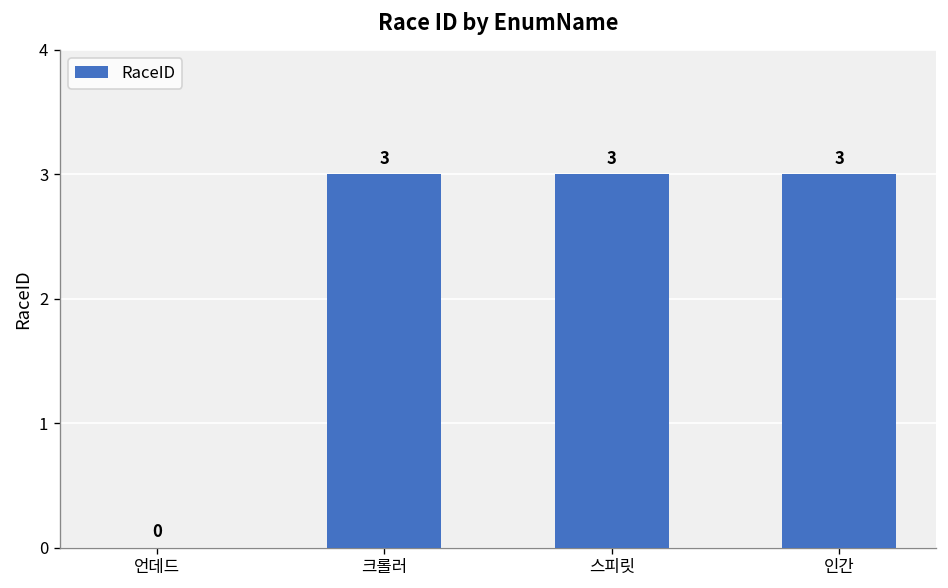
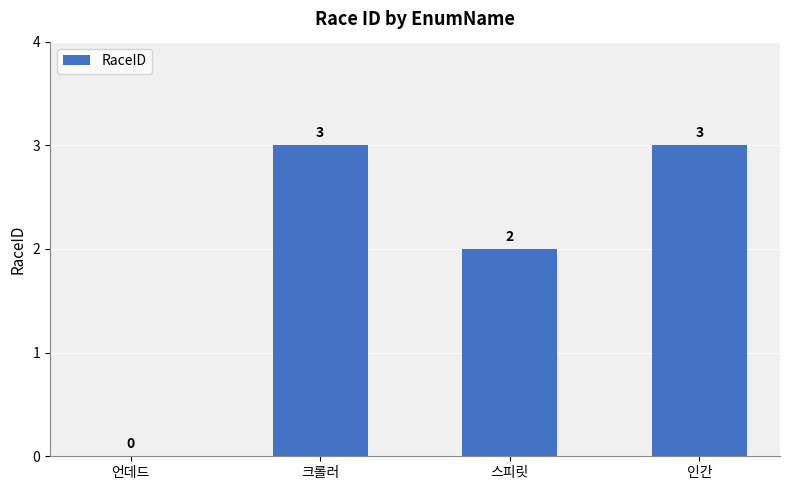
스피릿: 3 -> 2
